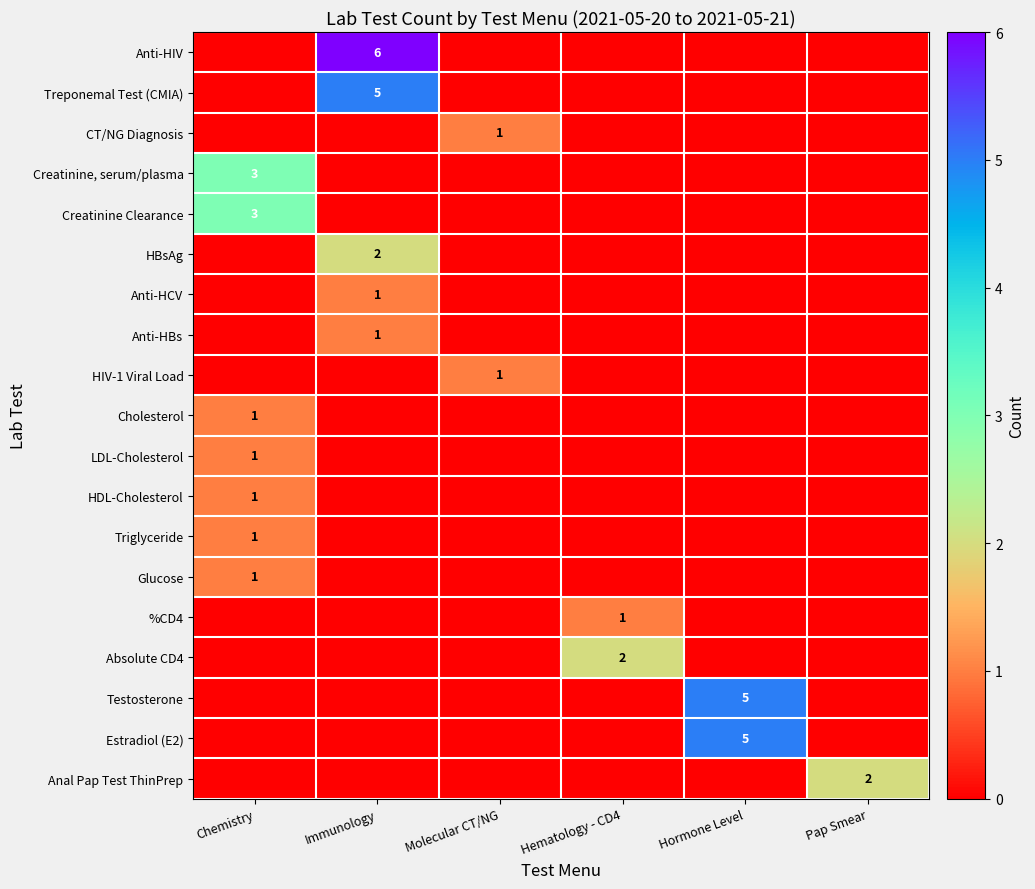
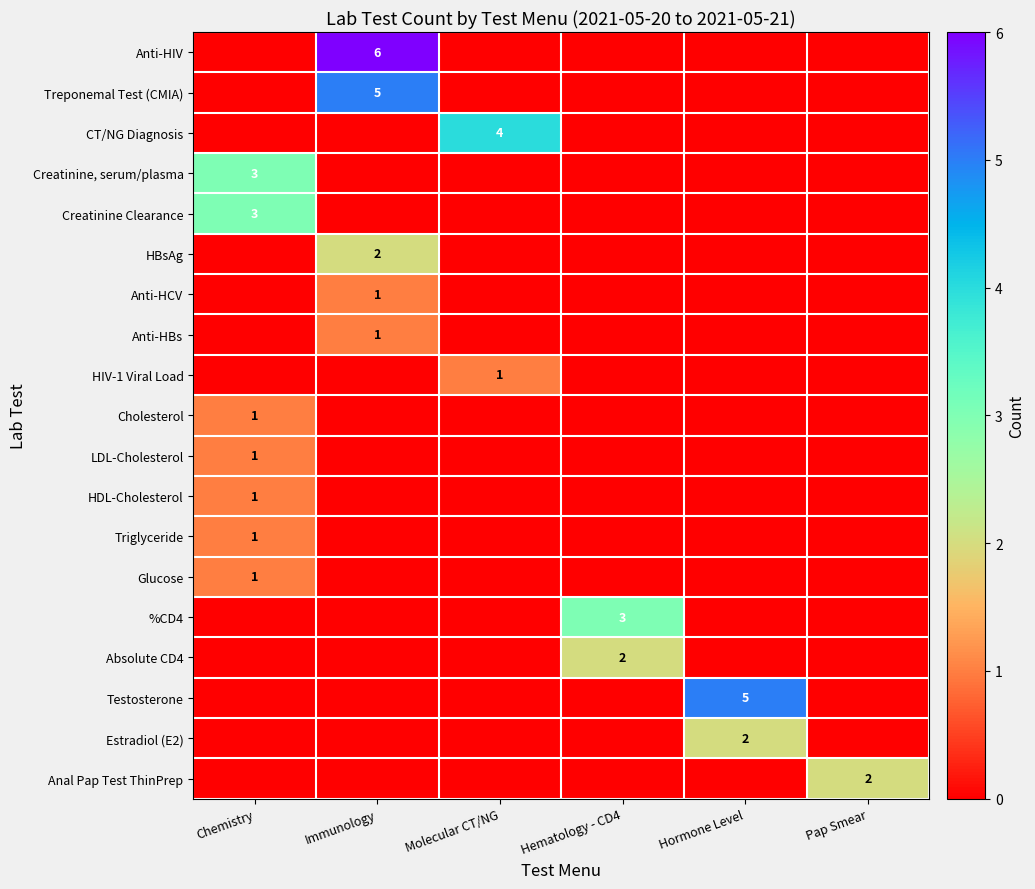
CT/NG Diagnosis, Molecular CT/NG: 1 -> 4
%CD4, Hematology - CD4: 1 -> 3
Estradiol (E2), Hormone Level: 5 -> 2
